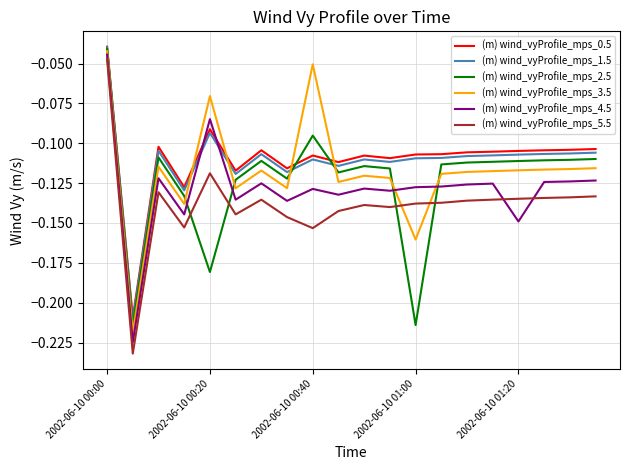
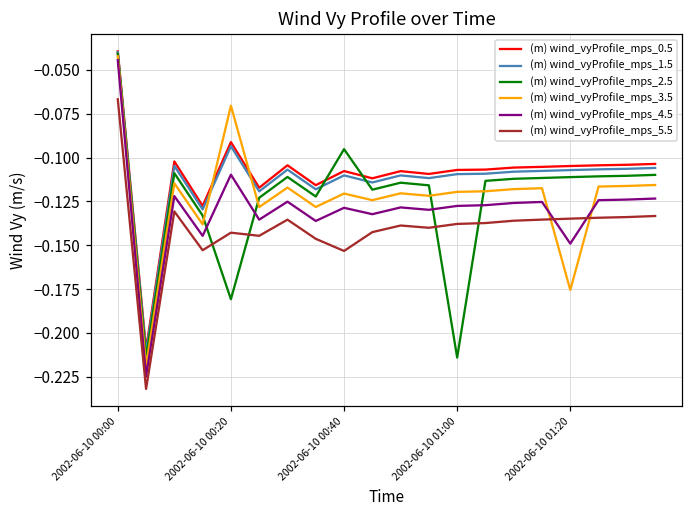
(m) wind_vyProfile_mps_5.5, 2002-06-10 00:00: -0.047 -> -0.067
(m) wind_vyProfile_mps_4.5, 2002-06-10 00:20: -0.085 -> -0.110
(m) wind_vyProfile_mps_5.5, 2002-06-10 00:20: -0.119 -> -0.143
(m) wind_vyProfile_mps_3.5, 2002-06-10 00:40: -0.050 -> -0.120
(m) wind_vyProfile_mps_3.5, 2002-06-10 01:00: -0.160 -> -0.120
(m) wind_vyProfile_mps_3.5, 2002-06-10 01:20: -0.117 -> -0.175
